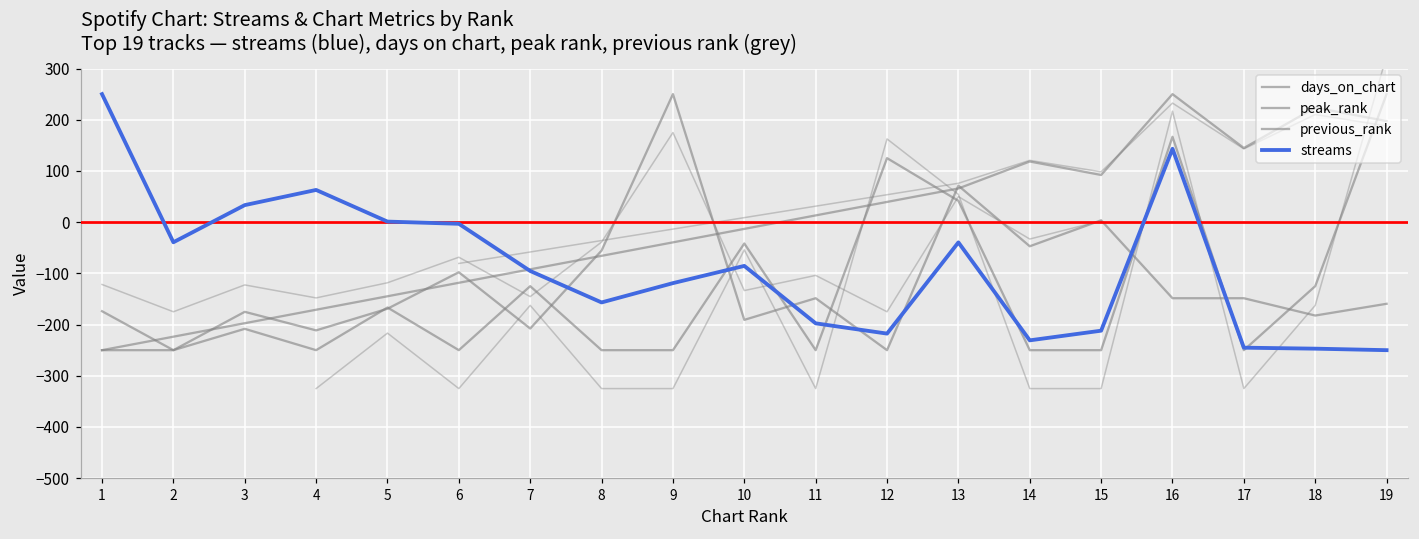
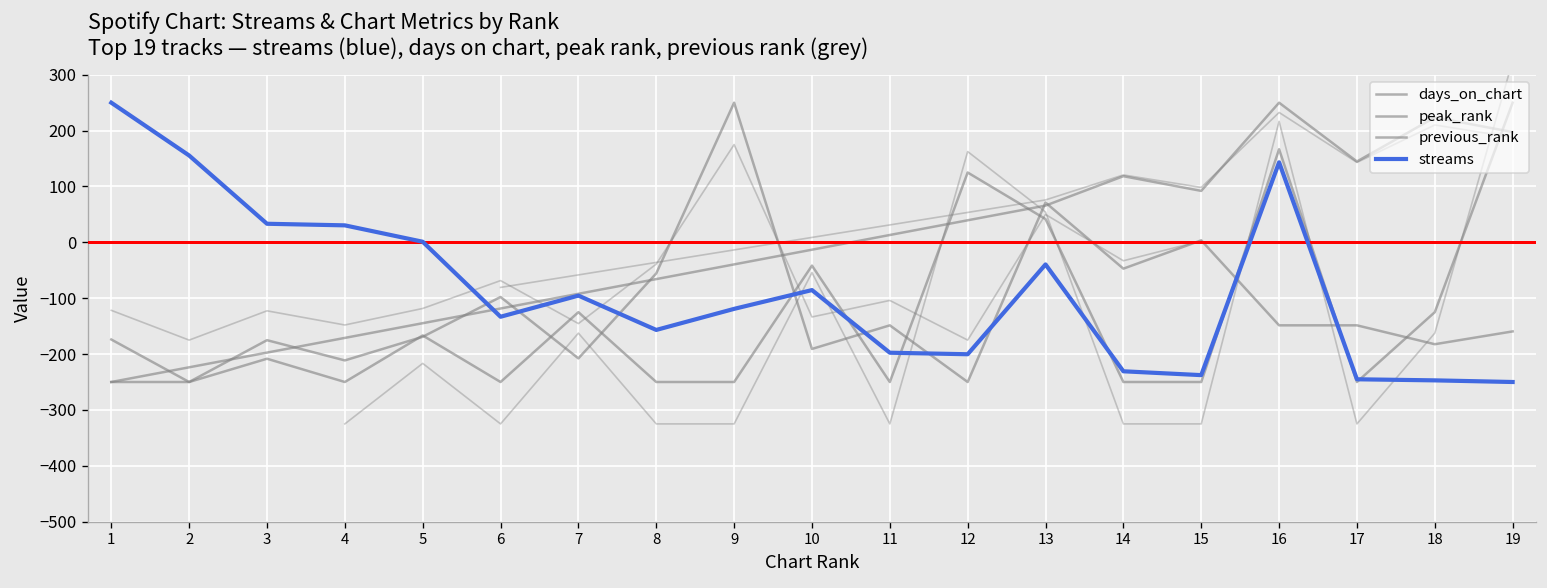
streams, 2: -40 -> 160
streams, 4: 60 -> 30
streams, 6: 0 -> -130
streams, 12: -220 -> -200
streams, 15: -210 -> -240
